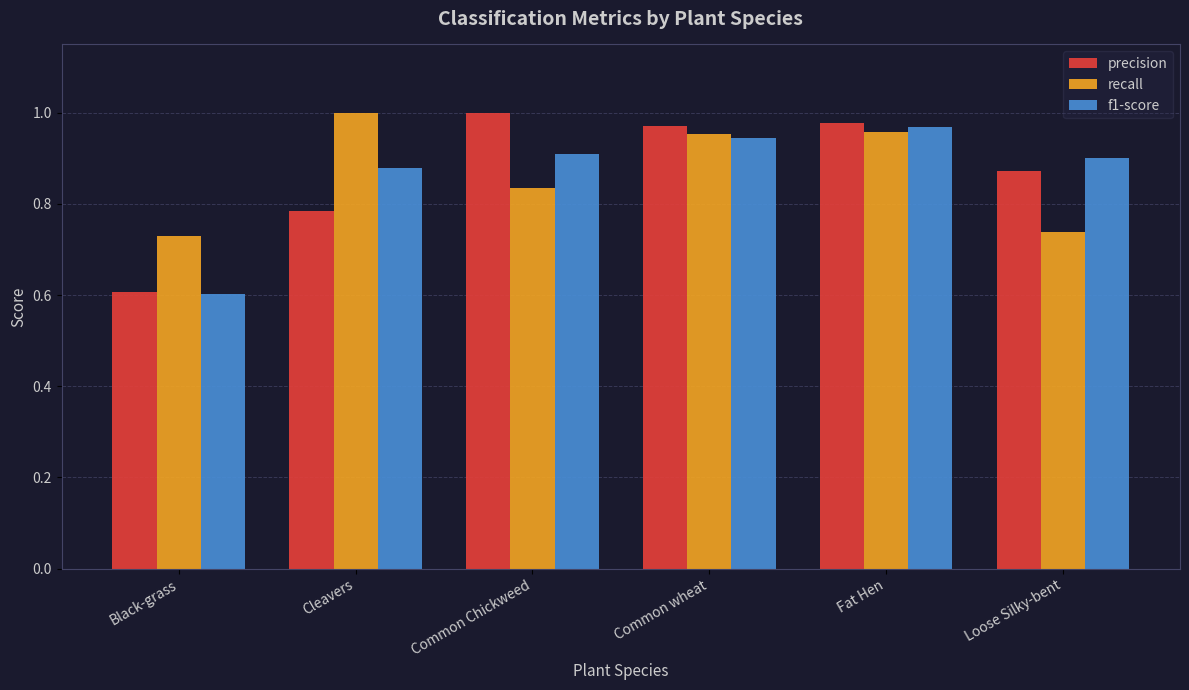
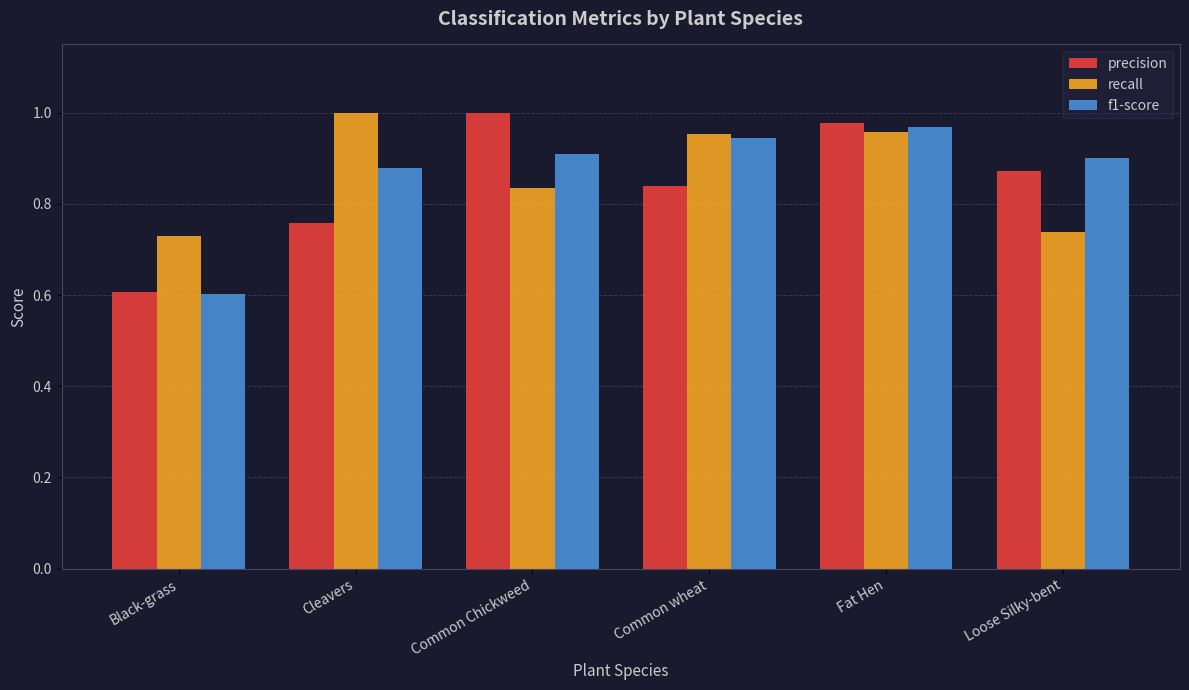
precision, Cleavers: 0.78 -> 0.76
precision, Common wheat: 0.97 -> 0.84
